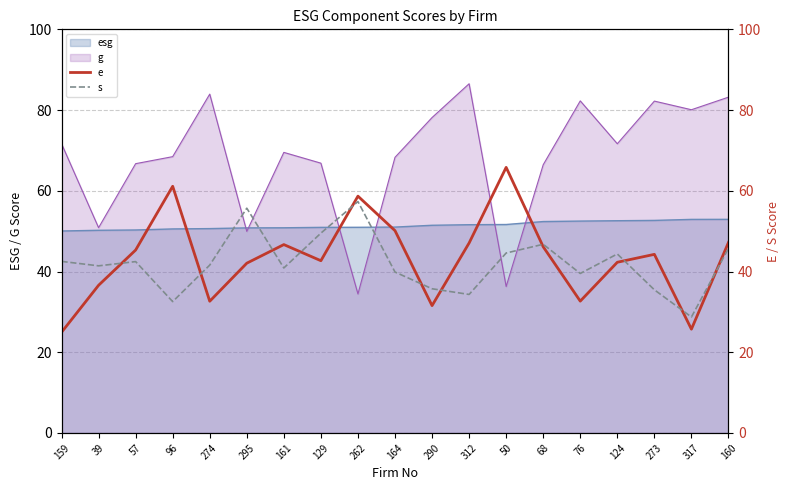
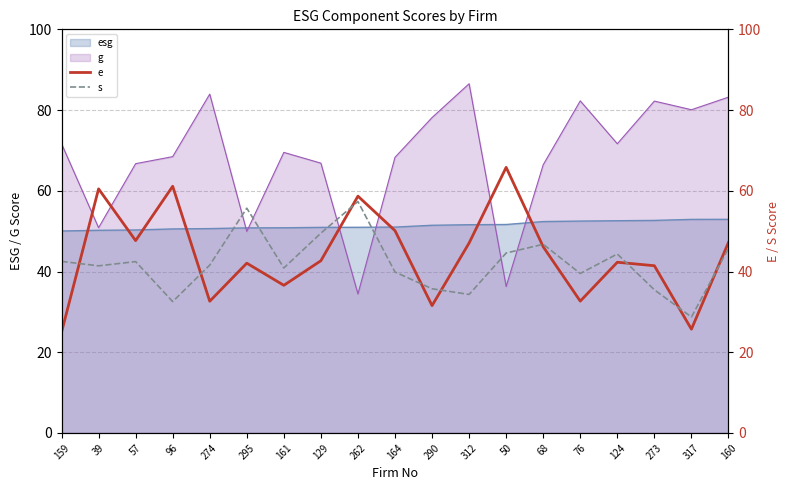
e, 39: 37 -> 60
e, 57: 45 -> 48
e, 161: 47 -> 37
e, 273: 44 -> 41
